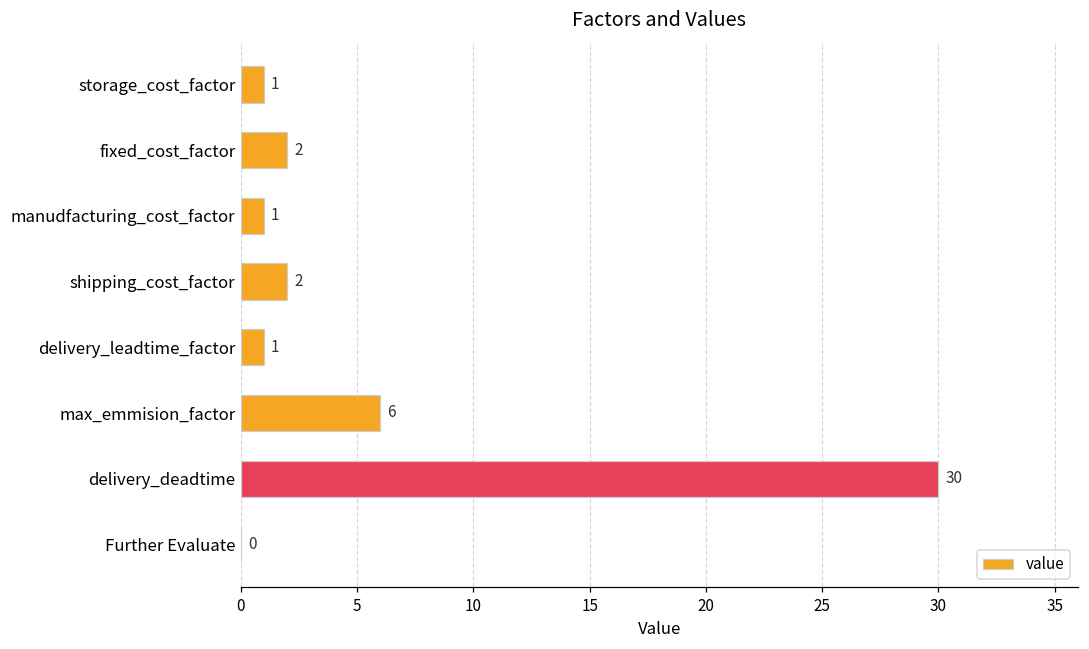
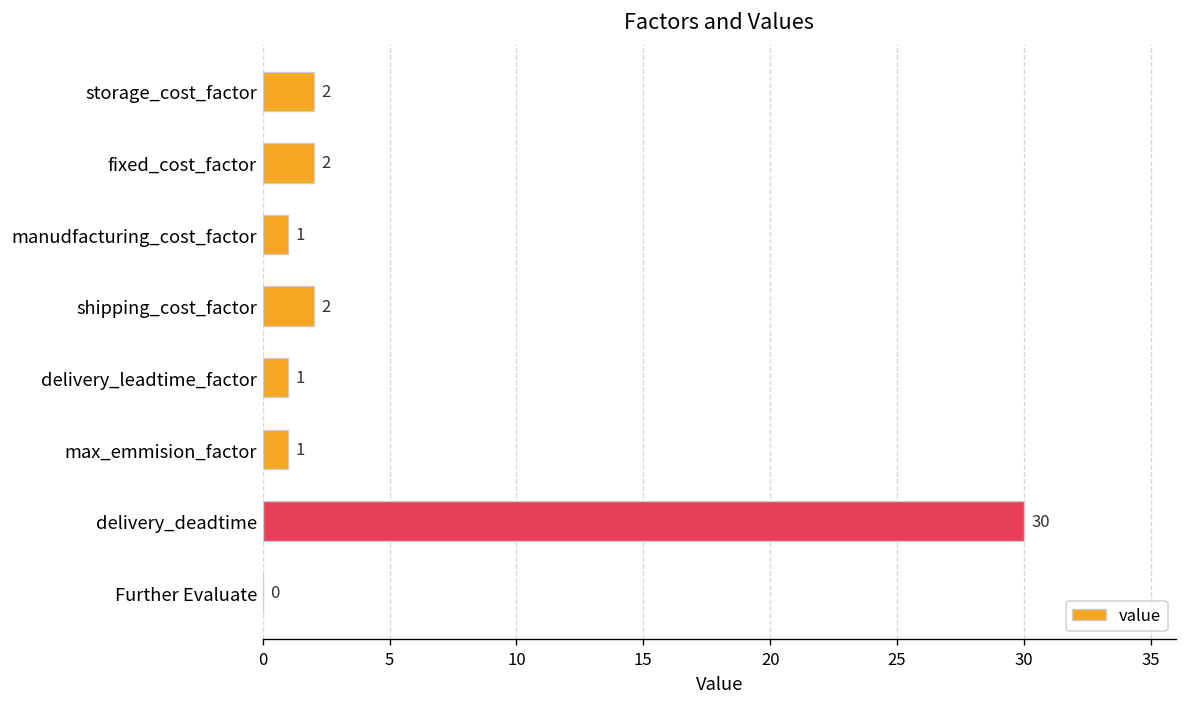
storage_cost_factor: 1 -> 2
max_emmision_factor: 6 -> 1
